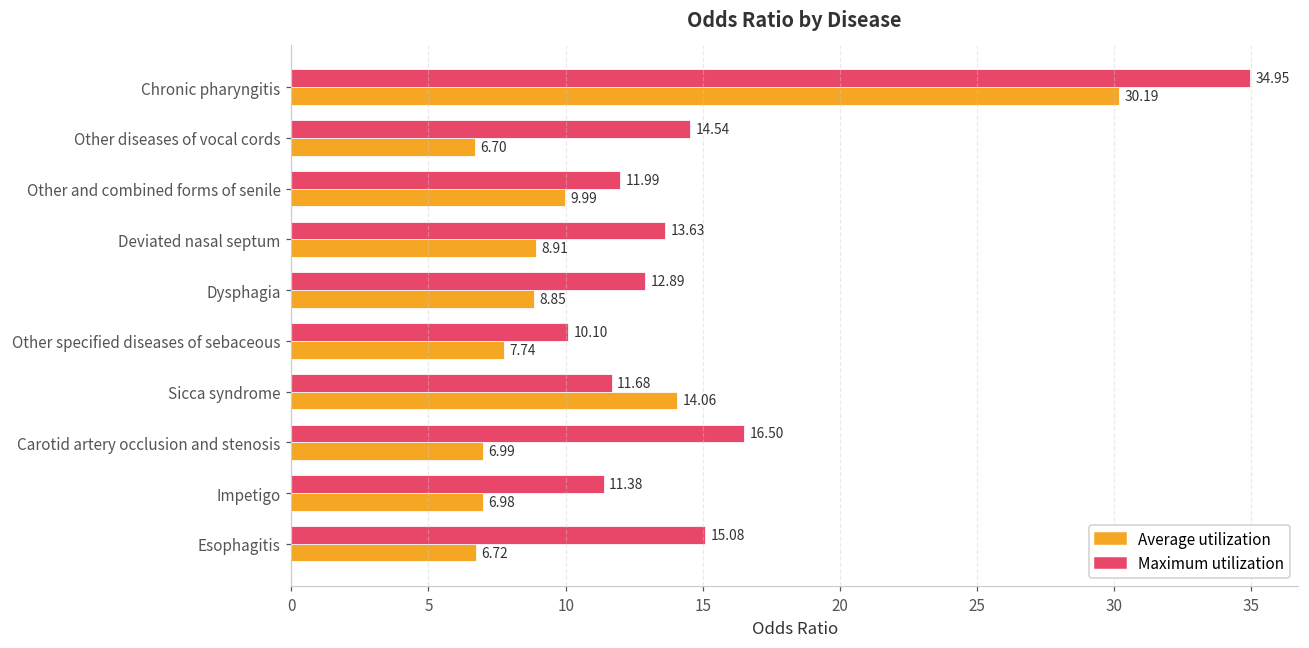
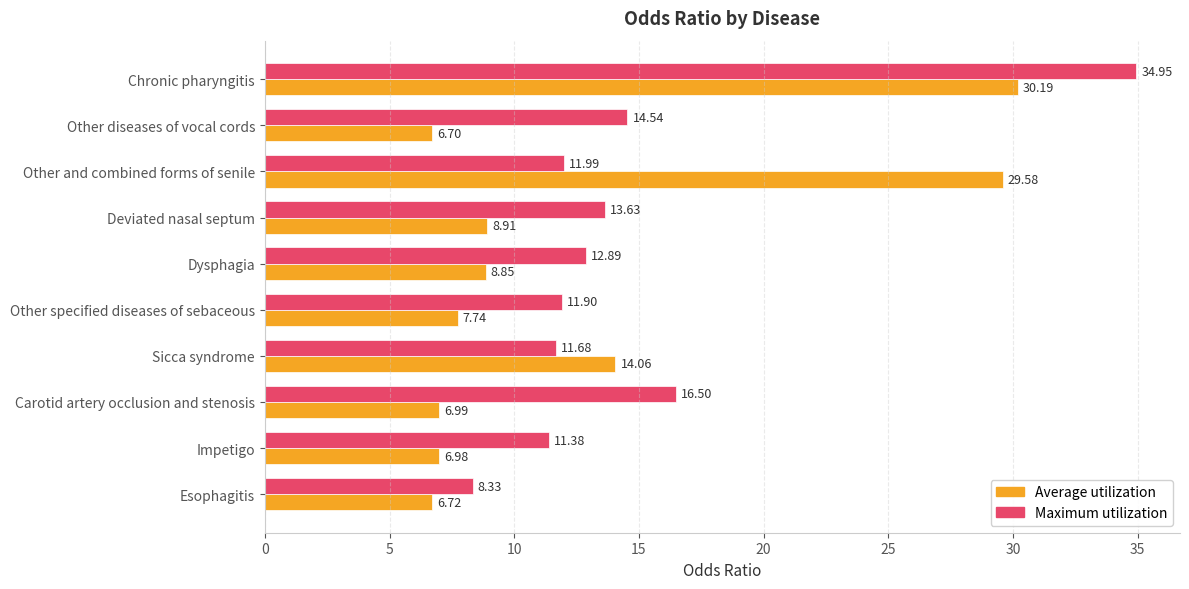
Average utilization, Other and combined forms of senile: 9.99 -> 29.58
Maximum utilization, Other specified diseases of sebaceous: 10.10 -> 11.90
Maximum utilization, Esophagitis: 15.08 -> 8.33
